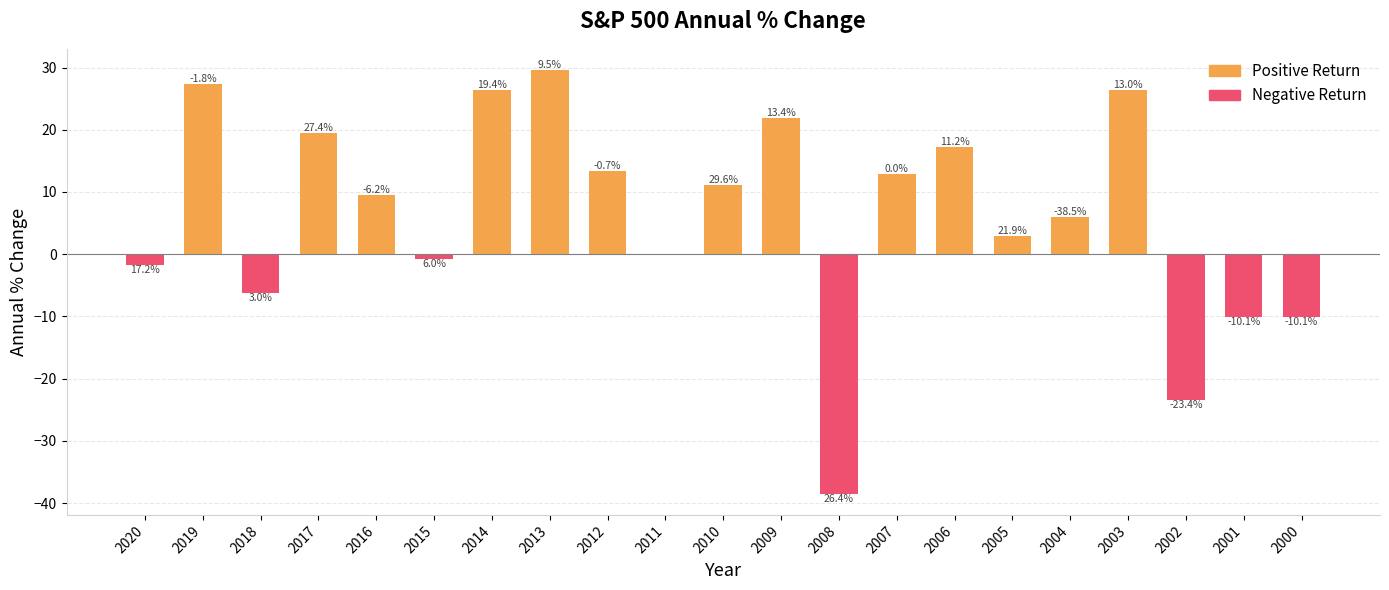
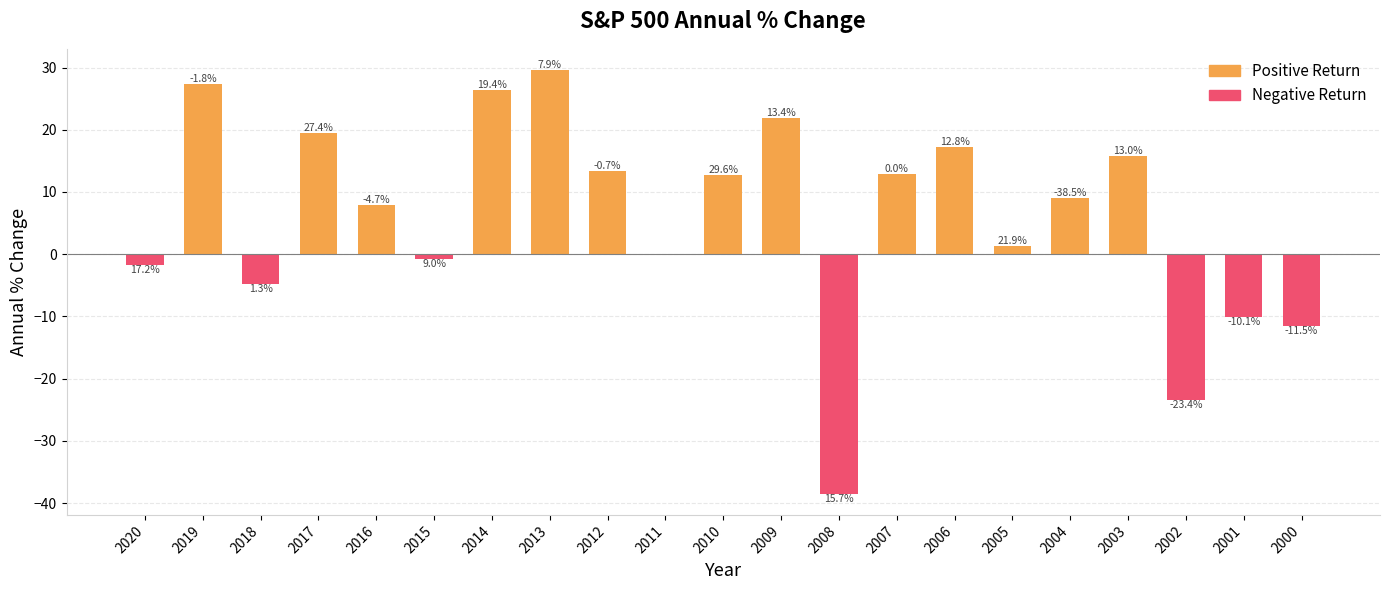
Negative Return, 2018: -6.2% -> -4.7%
Positive Return, 2016: 9.5% -> 7.9%
Positive Return, 2010: 11.2% -> 12.8%
Positive Return, 2005: 3.0% -> 1.3%
Positive Return, 2004: 6.0% -> 9.0%
Positive Return, 2003: 26.4% -> 15.7%
Negative Return, 2000: -10.1% -> -11.5%
